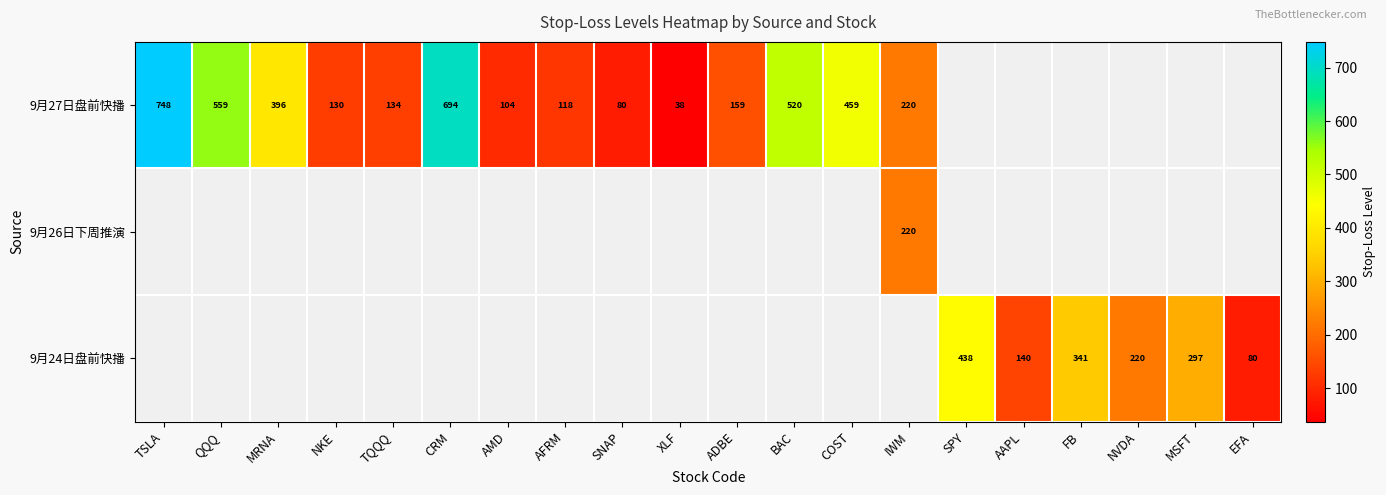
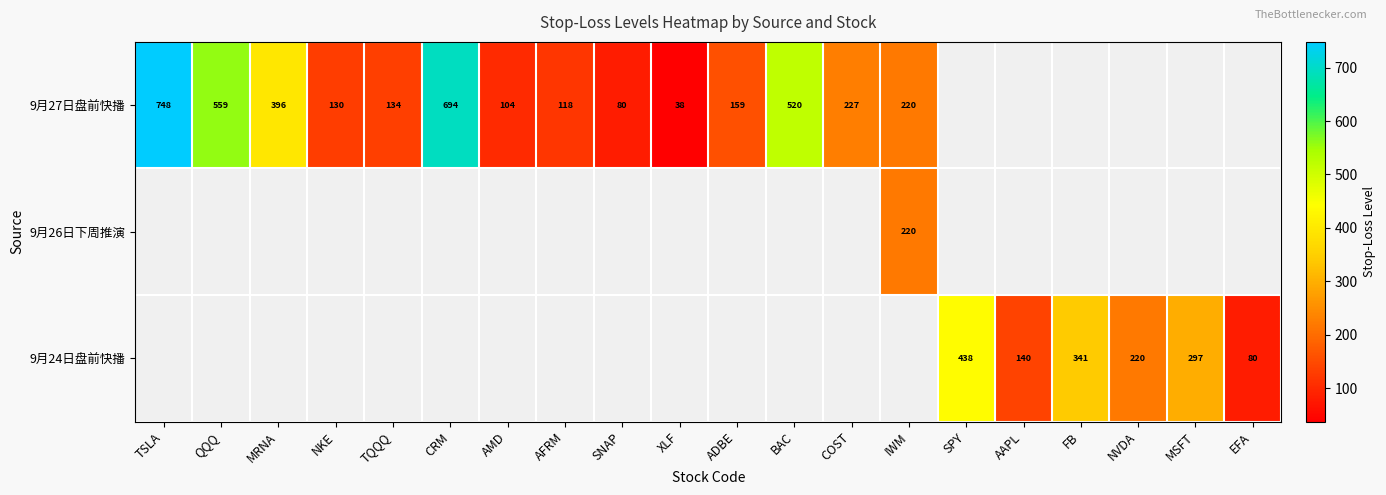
9月27日盘前快播, COST: 459 -> 227
